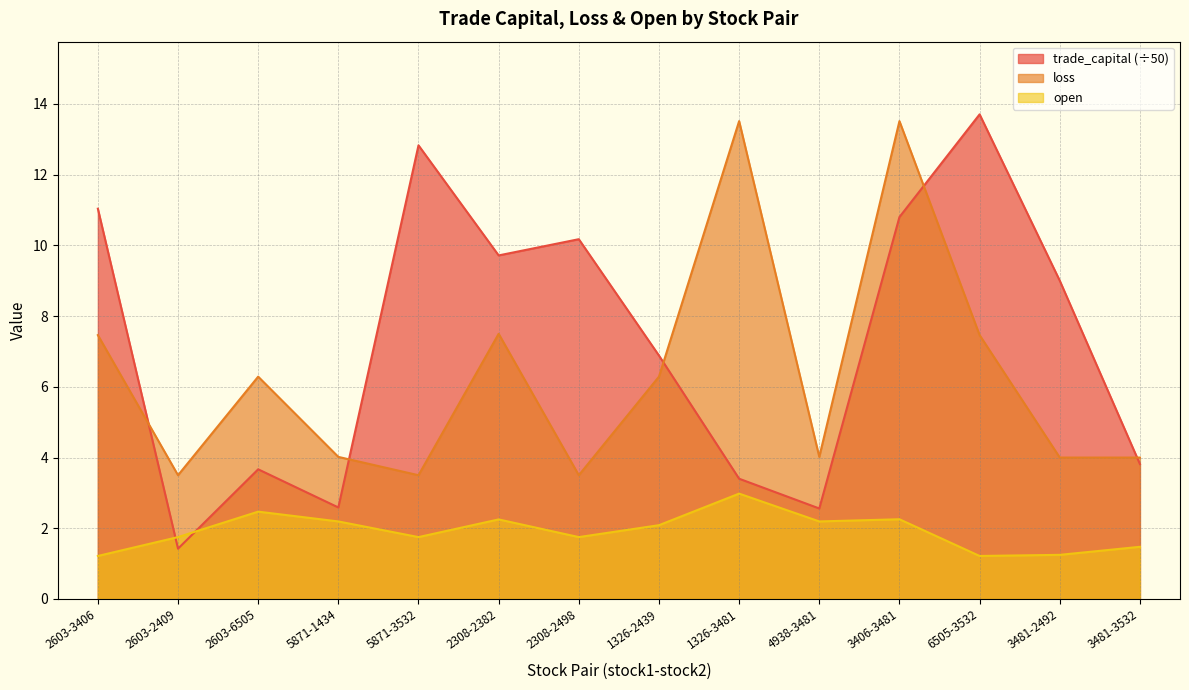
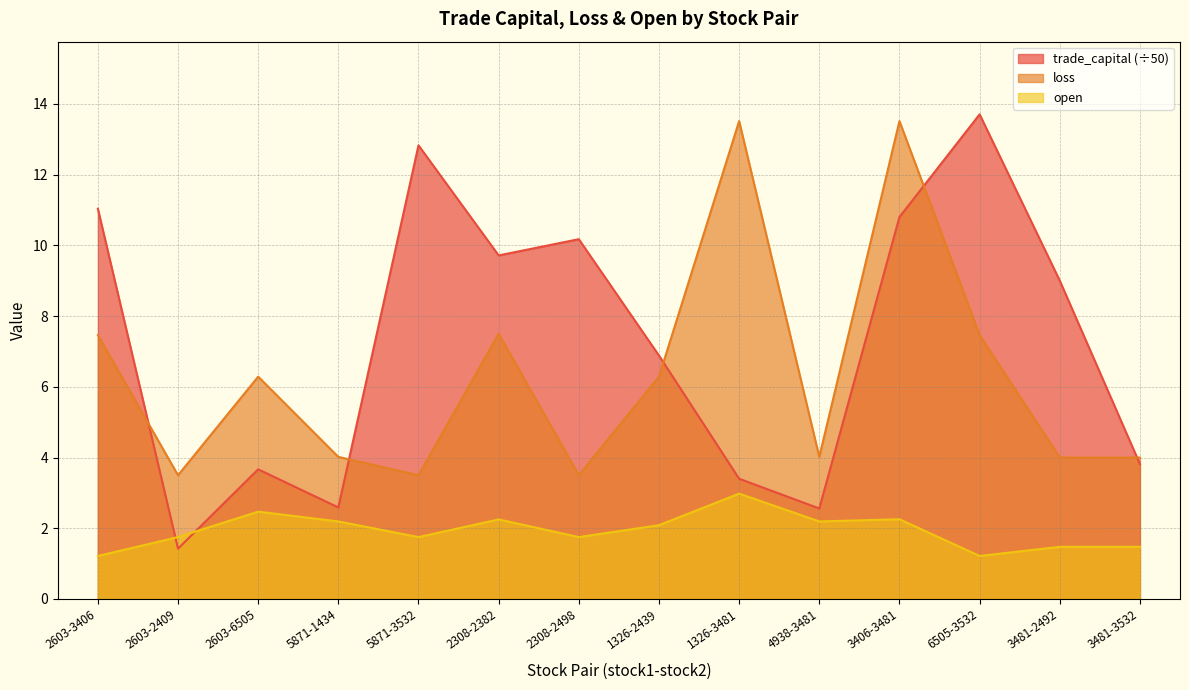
open, 3481-2492: 1.2 -> 1.5
